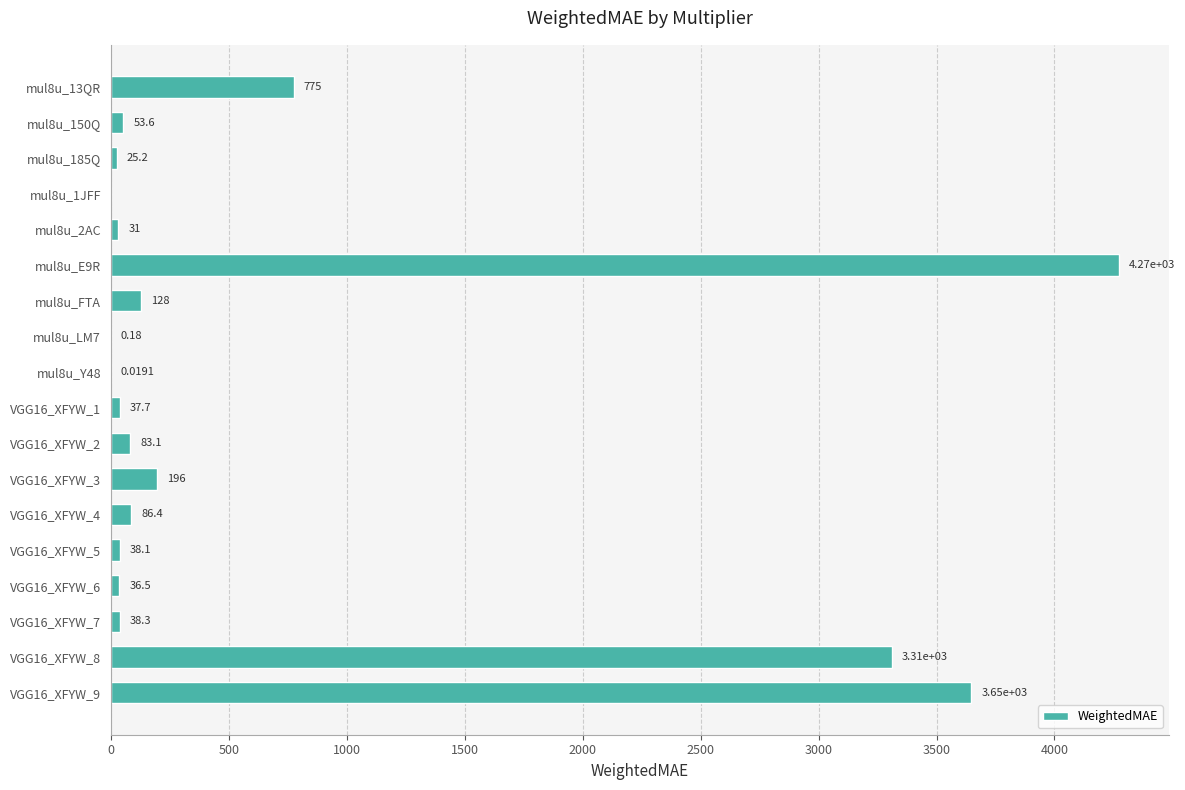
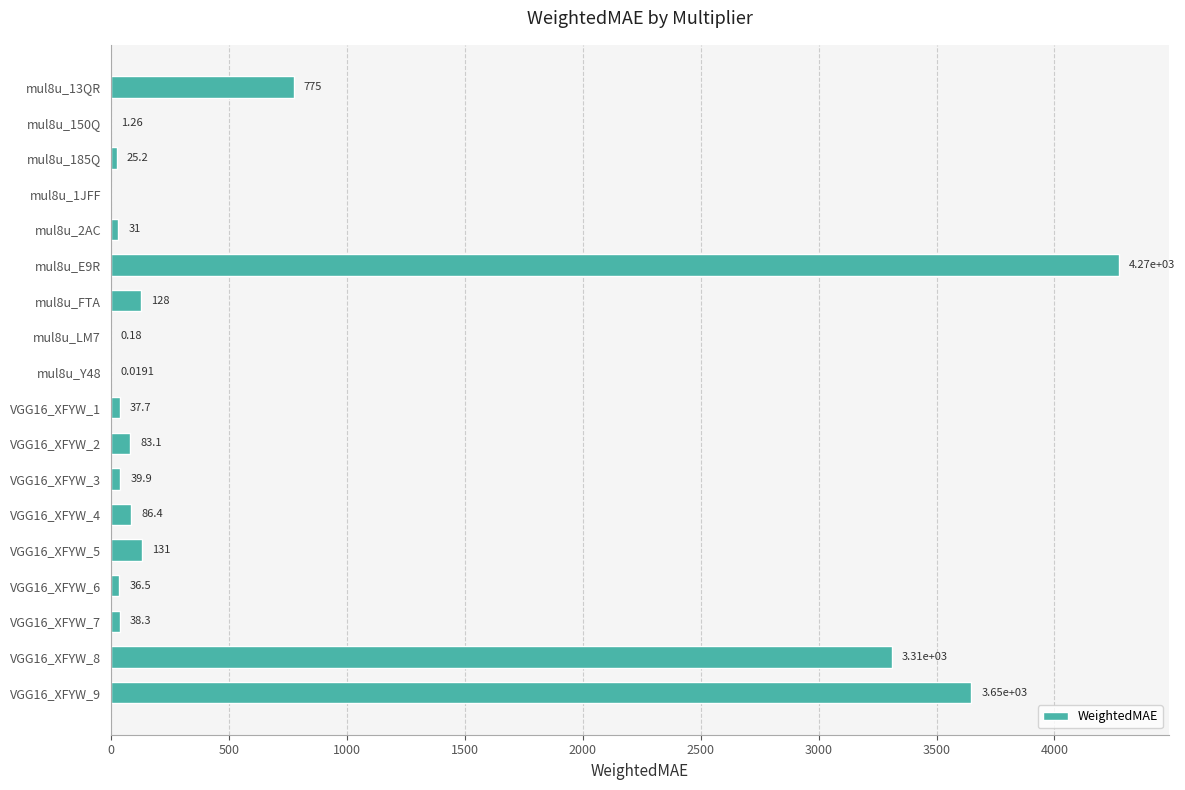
mul8u_150Q: 53.6 -> 1.26
VGG16_XFYW_3: 196 -> 39.9
VGG16_XFYW_5: 38.1 -> 131
